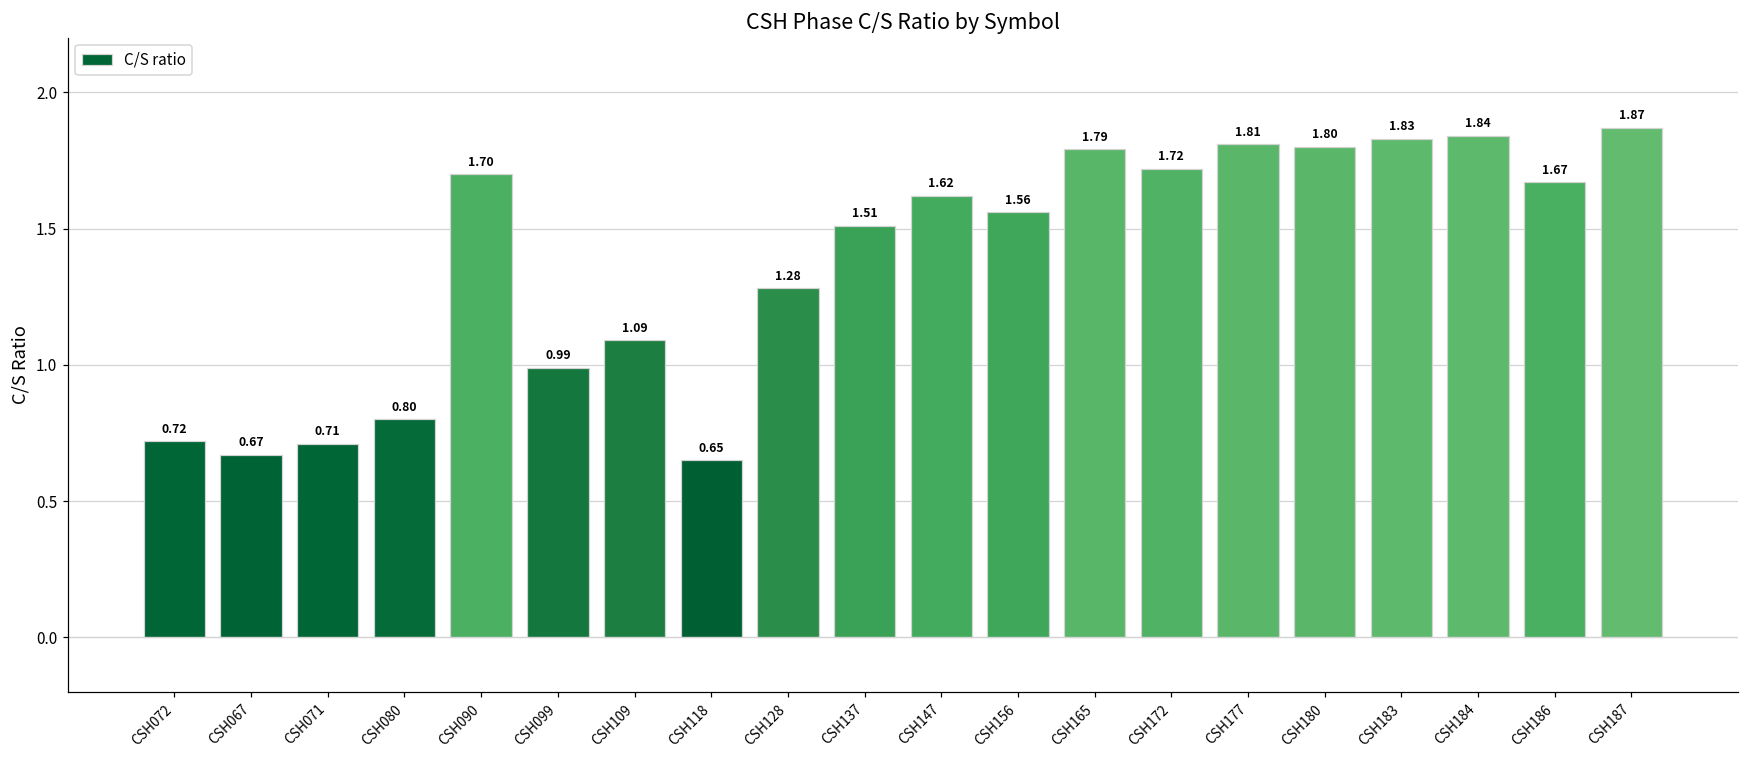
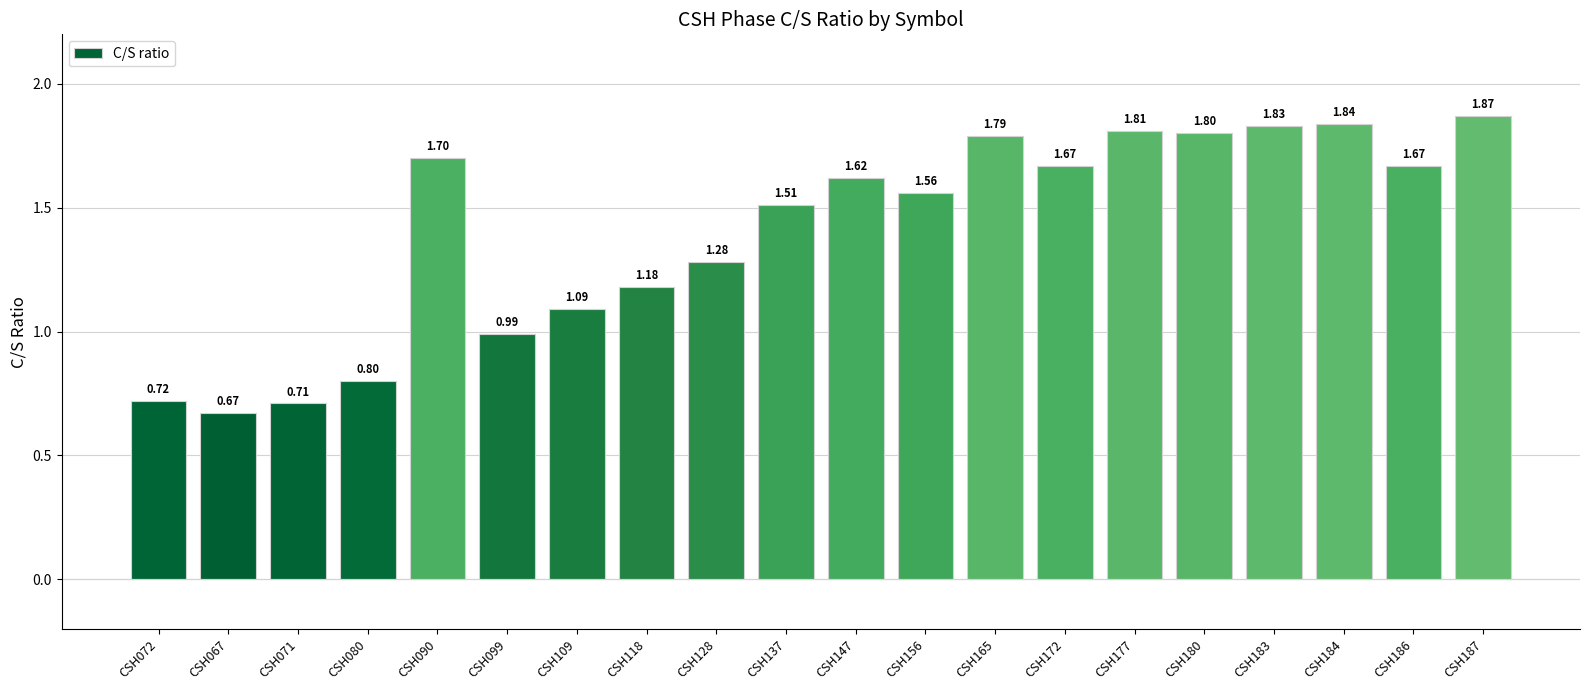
CSH118: 0.65 -> 1.18
CSH172: 1.72 -> 1.67
